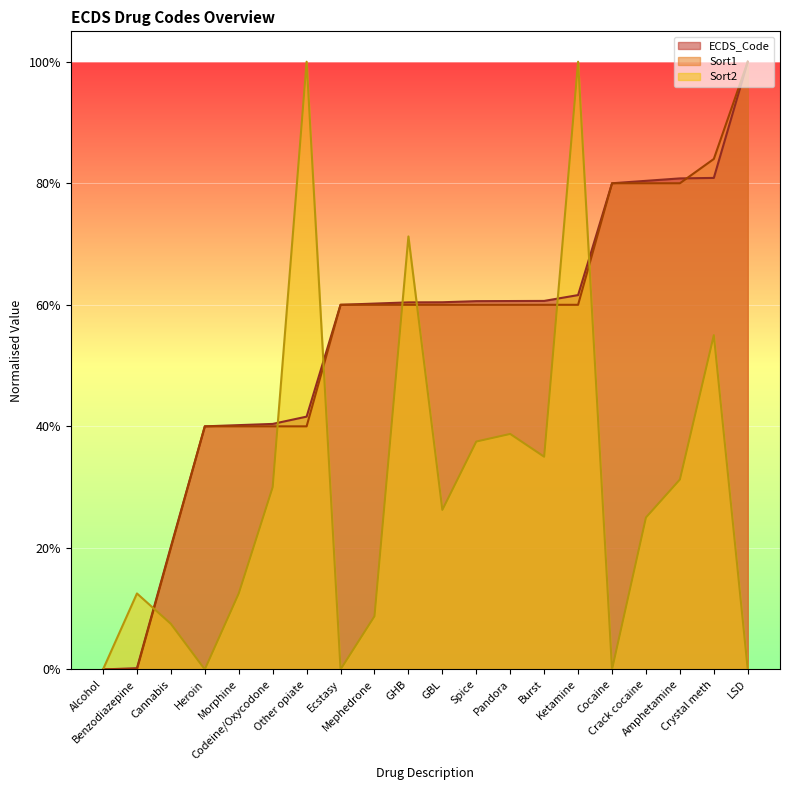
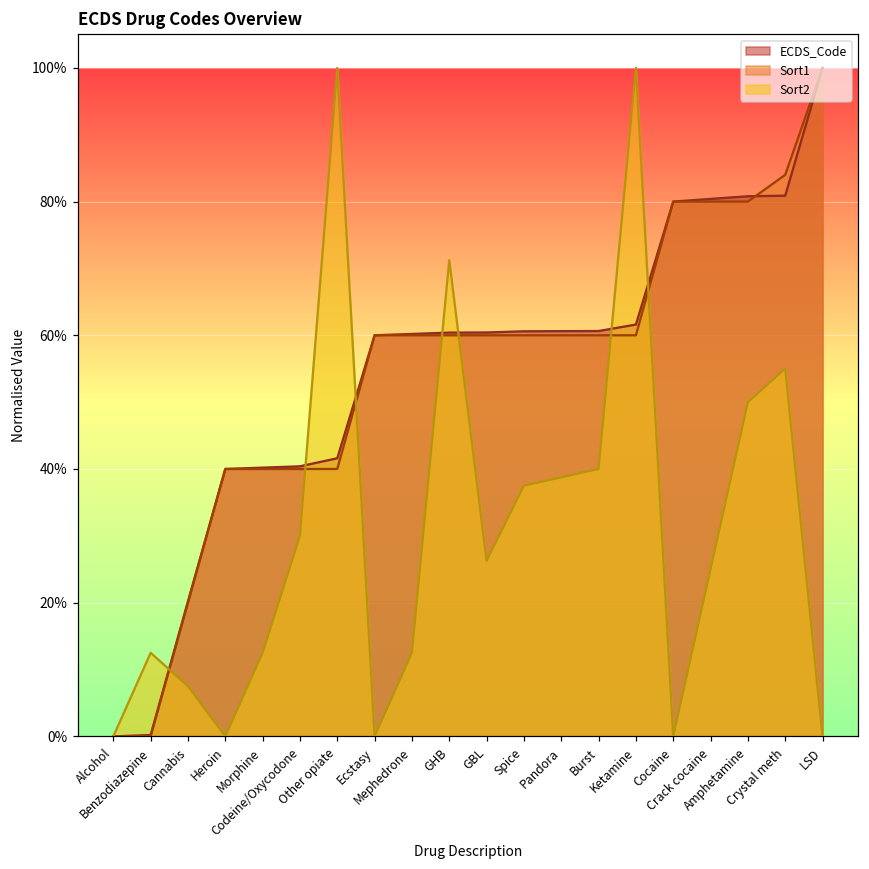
Sort2, Mephedrone: 9% -> 13%
Sort2, Burst: 35% -> 40%
Sort2, Amphetamine: 31% -> 50%
